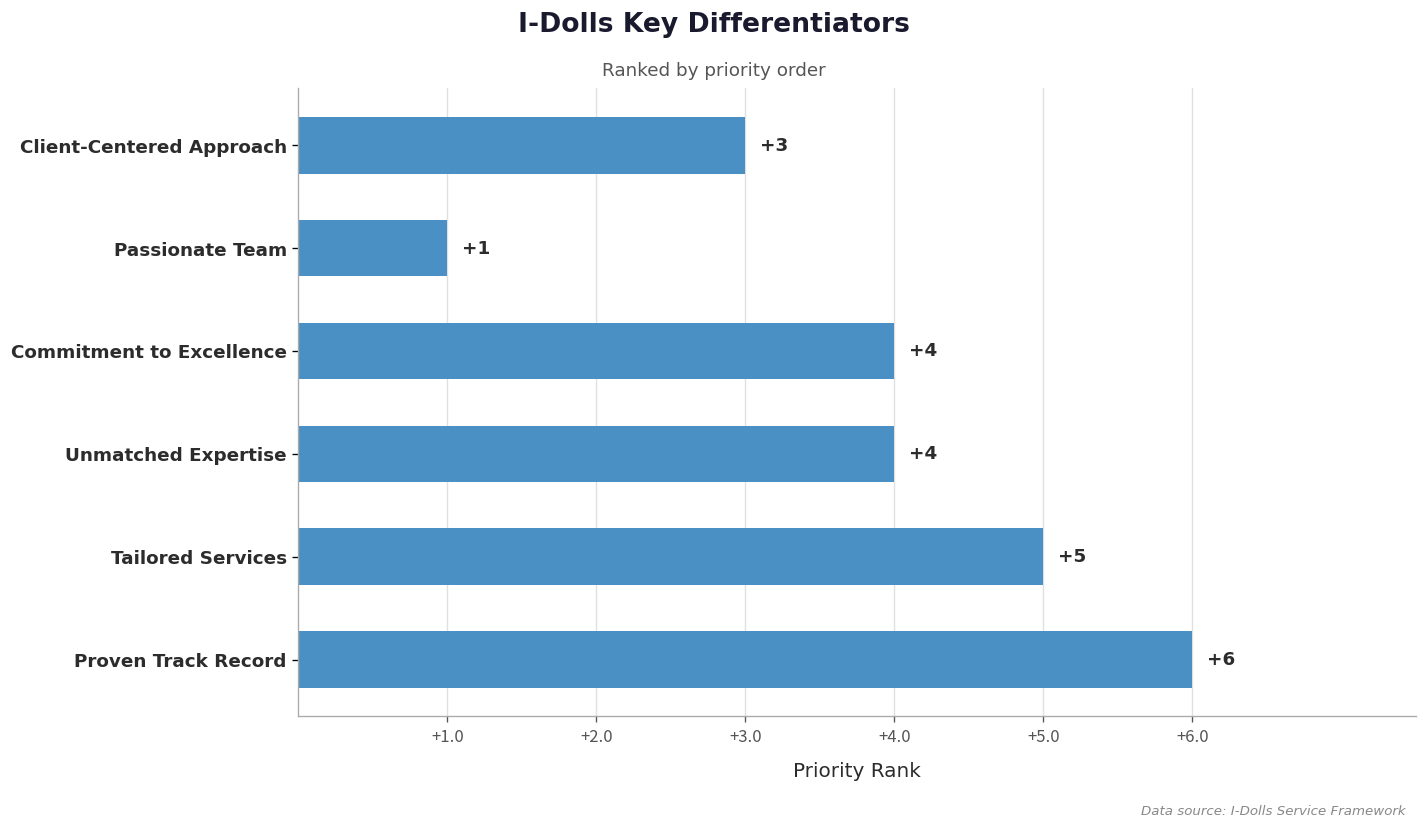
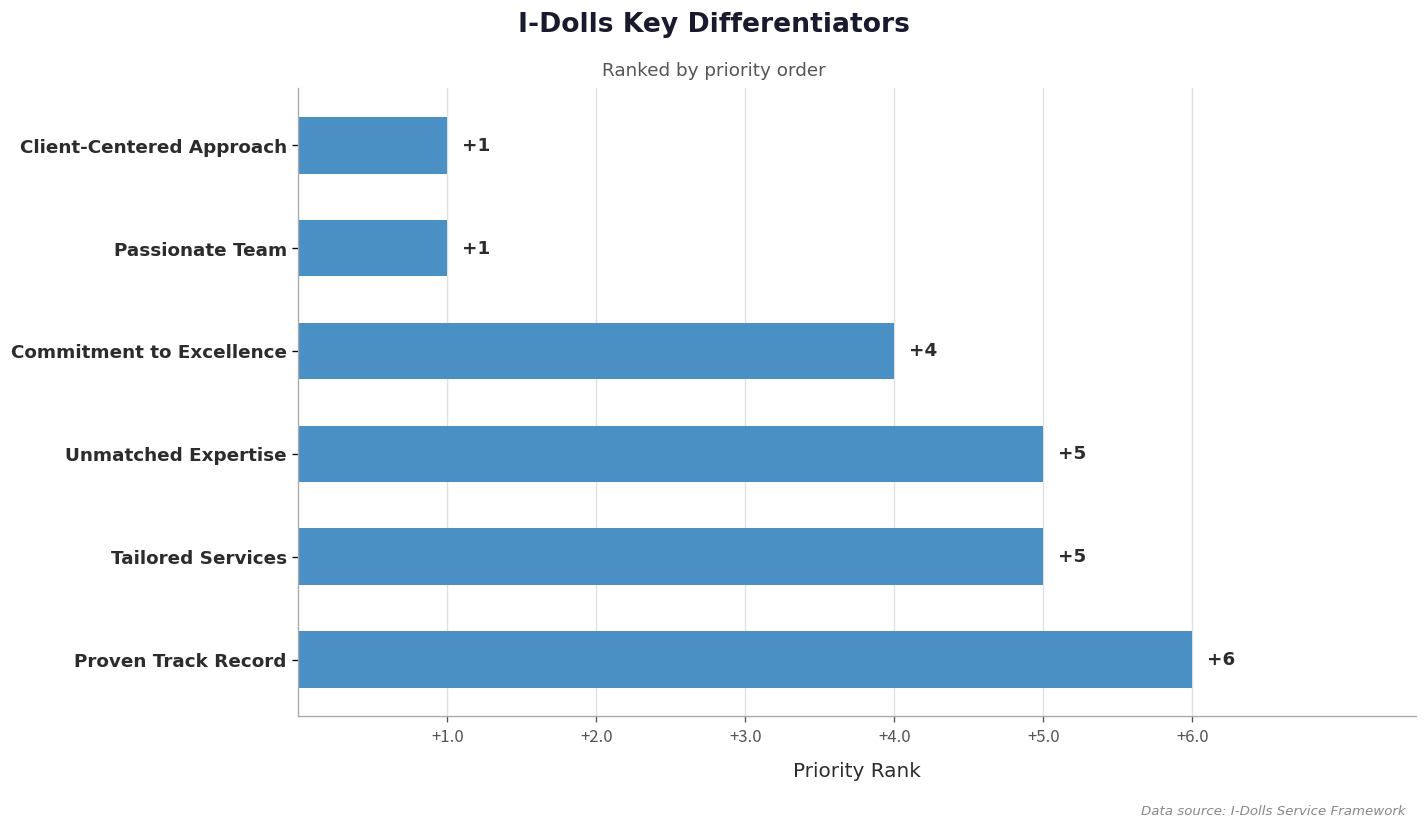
Client-Centered Approach: +3 -> +1
Unmatched Expertise: +4 -> +5
